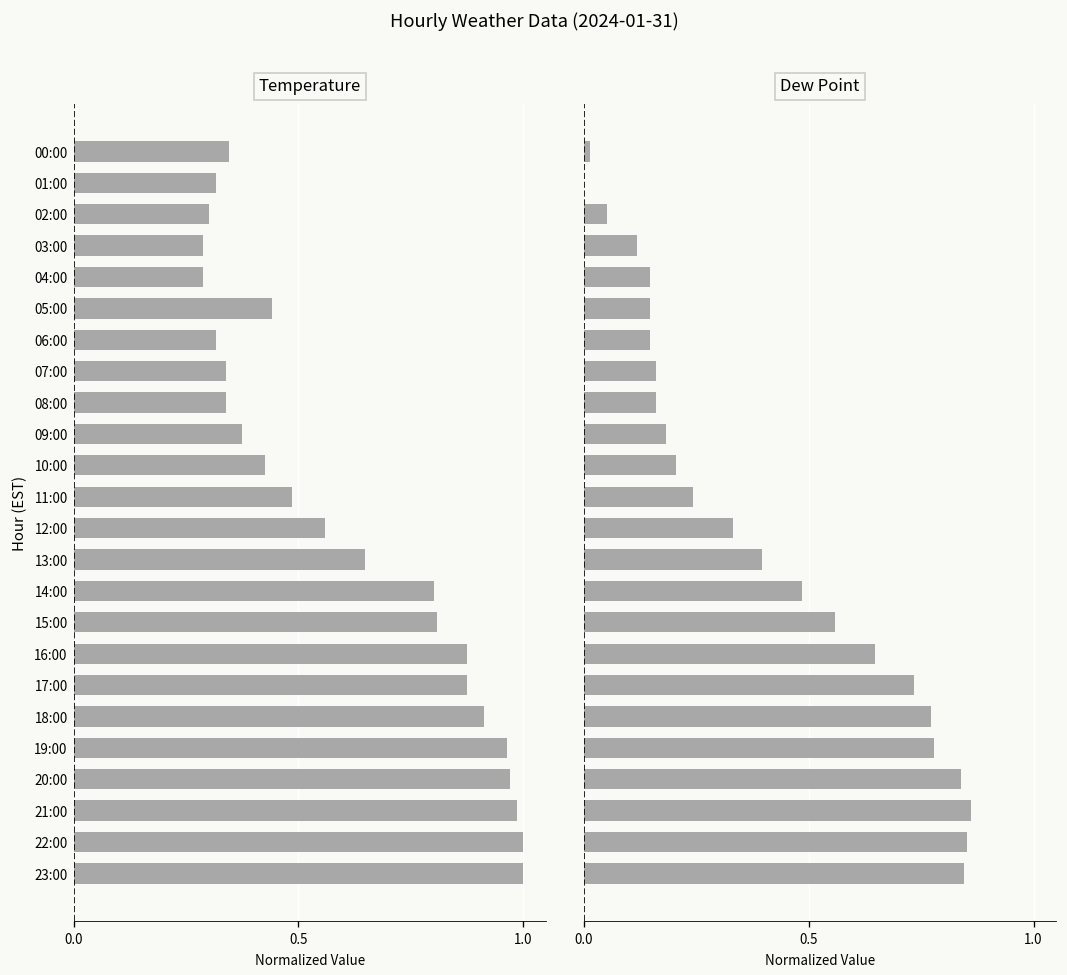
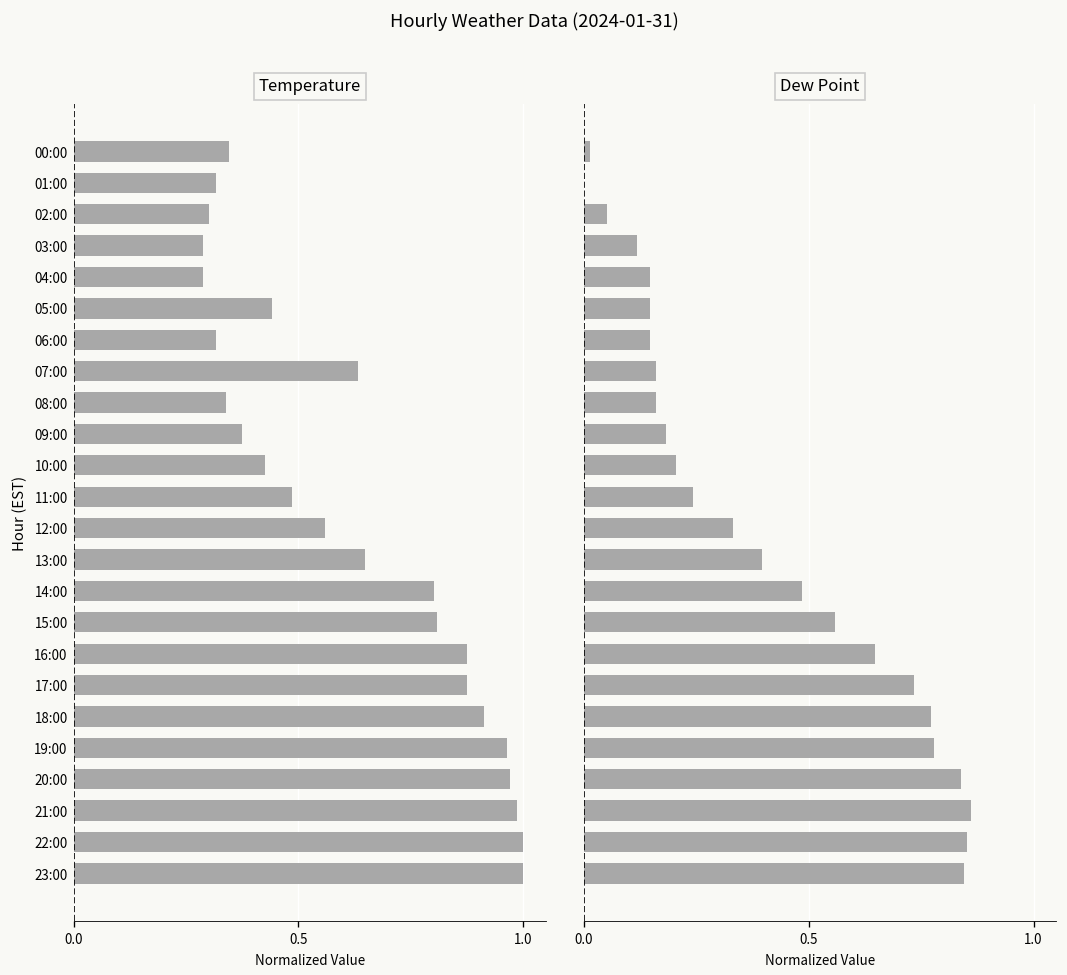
Temperature, 07:00: 0.34 -> 0.63
